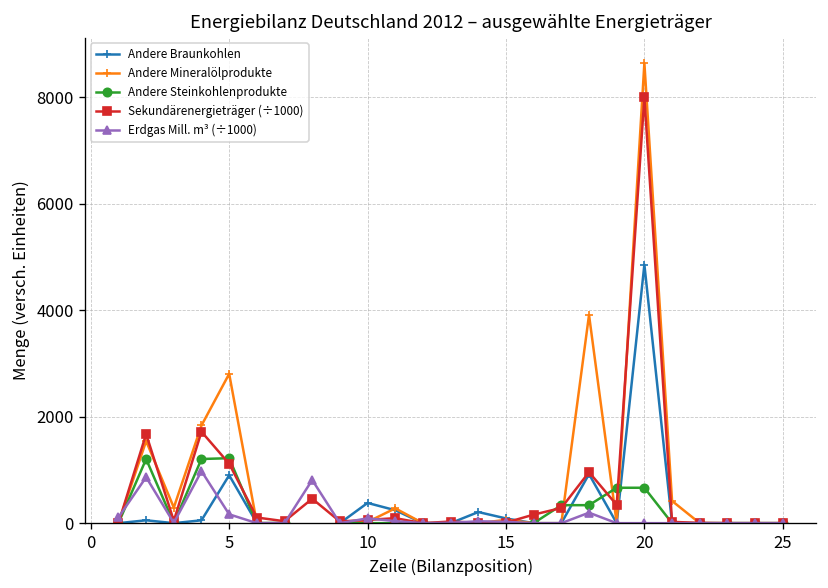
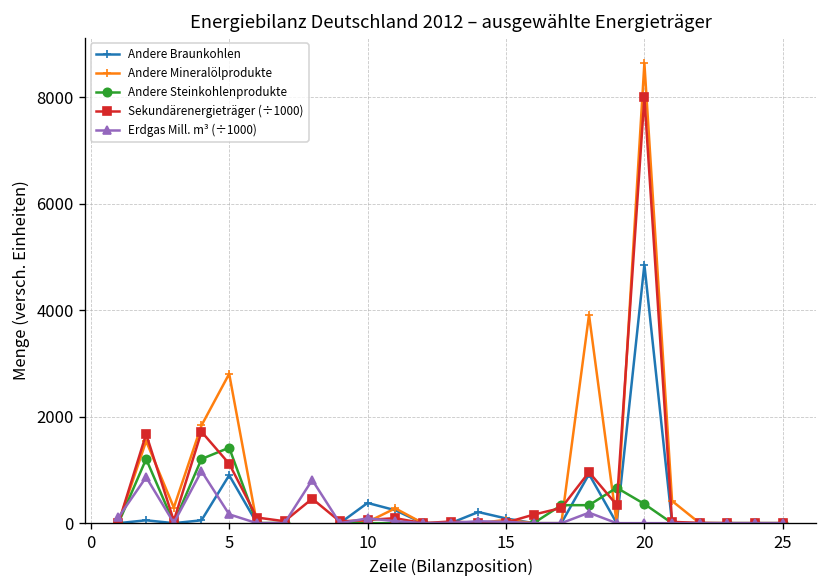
Andere Steinkohlenprodukte, 5: 1200 -> 1400
Andere Steinkohlenprodukte, 20: 700 -> 400
